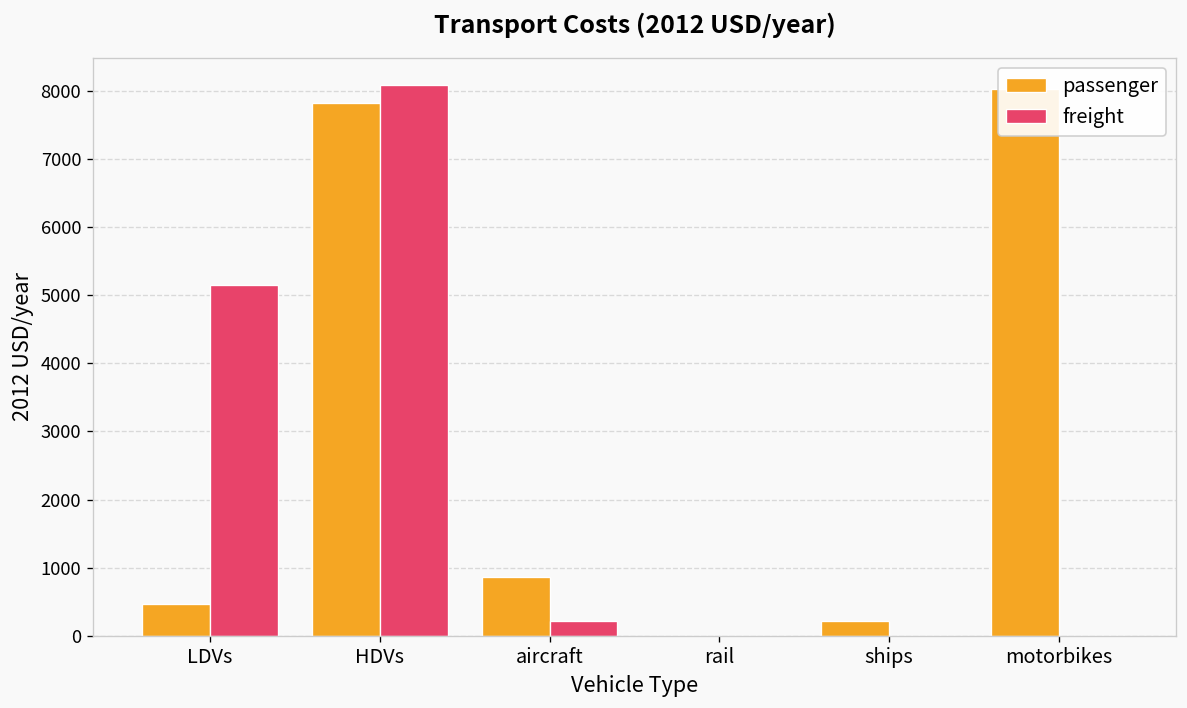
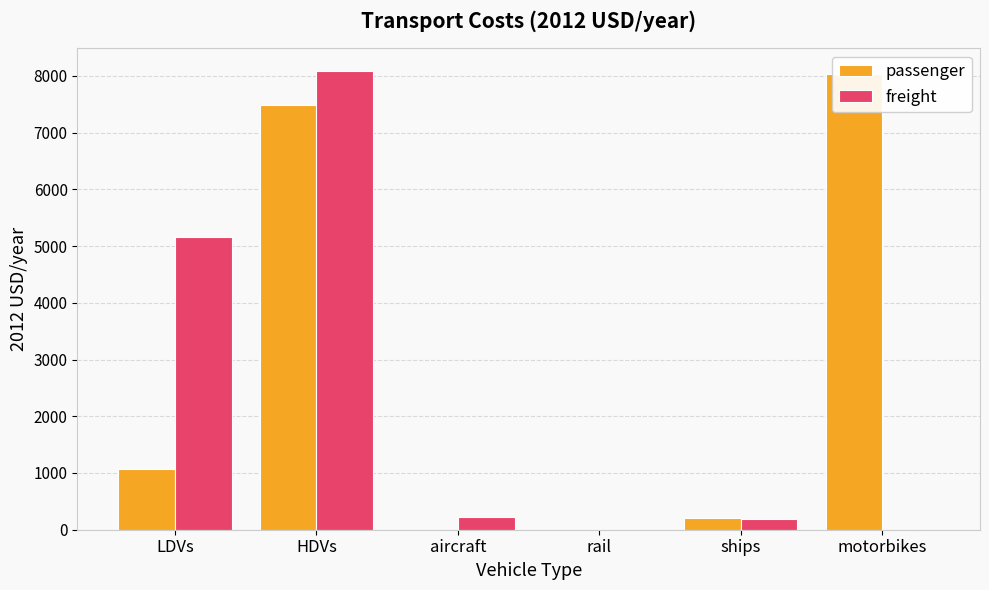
passenger, LDVs: 500 -> 1100
passenger, HDVs: 7800 -> 7500
passenger, aircraft: 900 -> 0
freight, ships: 0 -> 200
